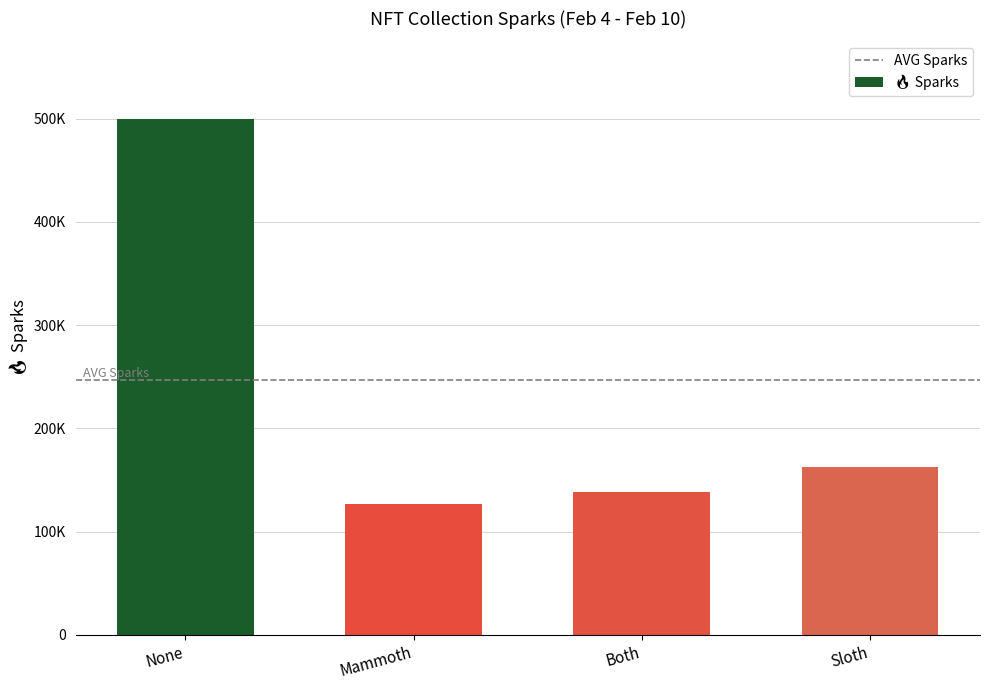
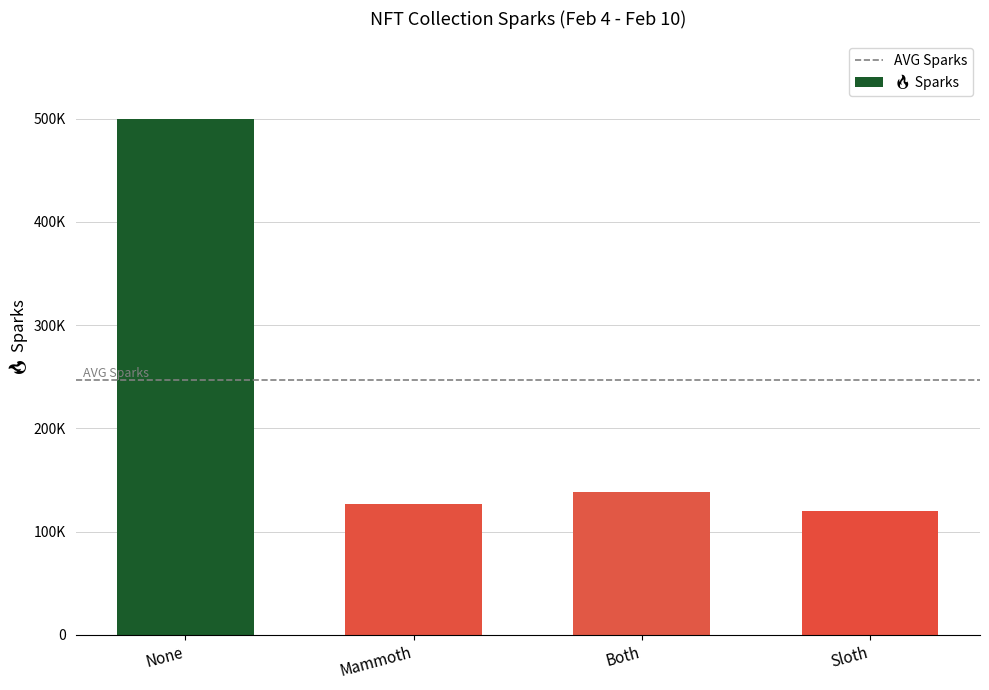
Sloth: 163000 -> 120000
